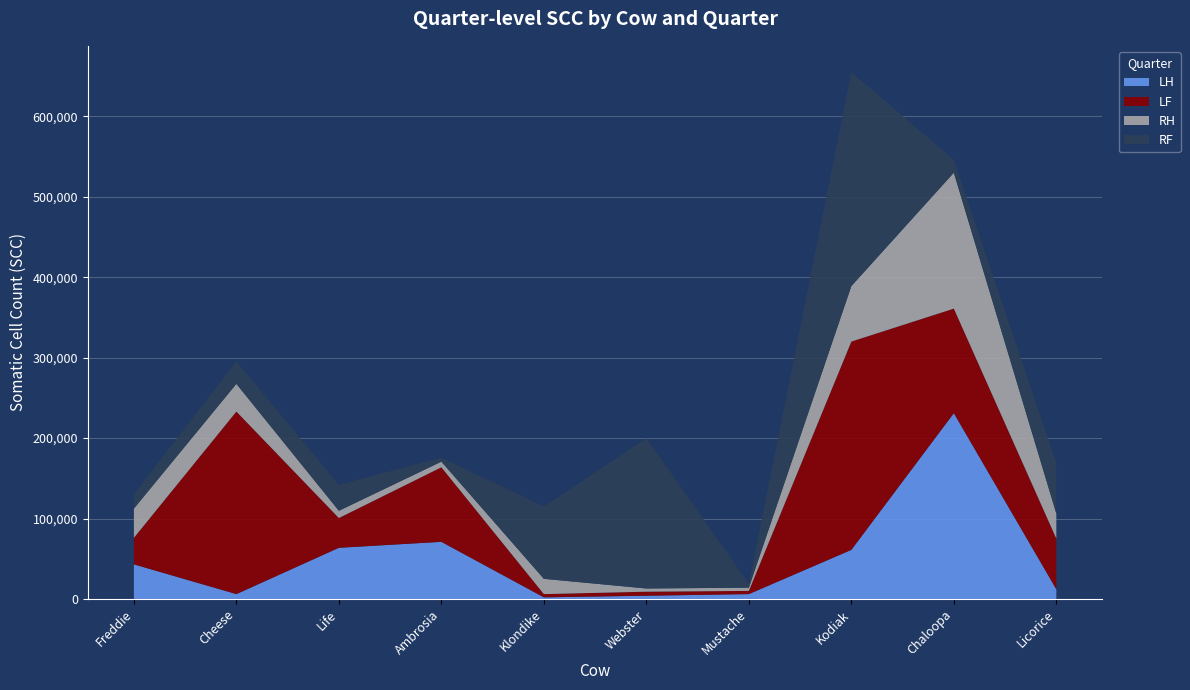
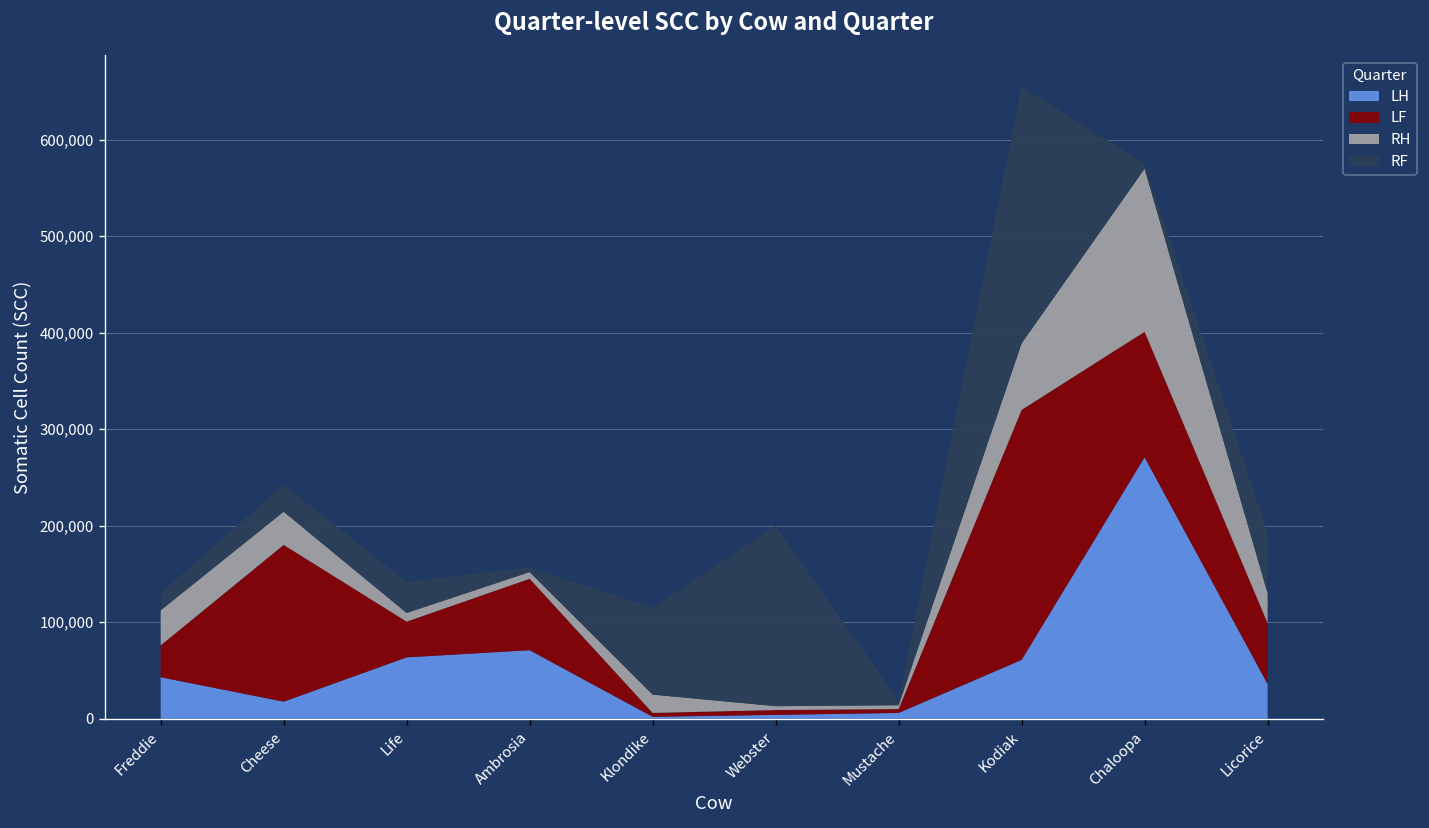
LH, Cheese: 10,000 -> 20,000
LF, Cheese: 230,000 -> 160,000
LF, Ambrosia: 90,000 -> 70,000
LH, Chaloopa: 230,000 -> 270,000
RF, Chaloopa: 20,000 -> 10,000
LH, Licorice: 10,000 -> 40,000
